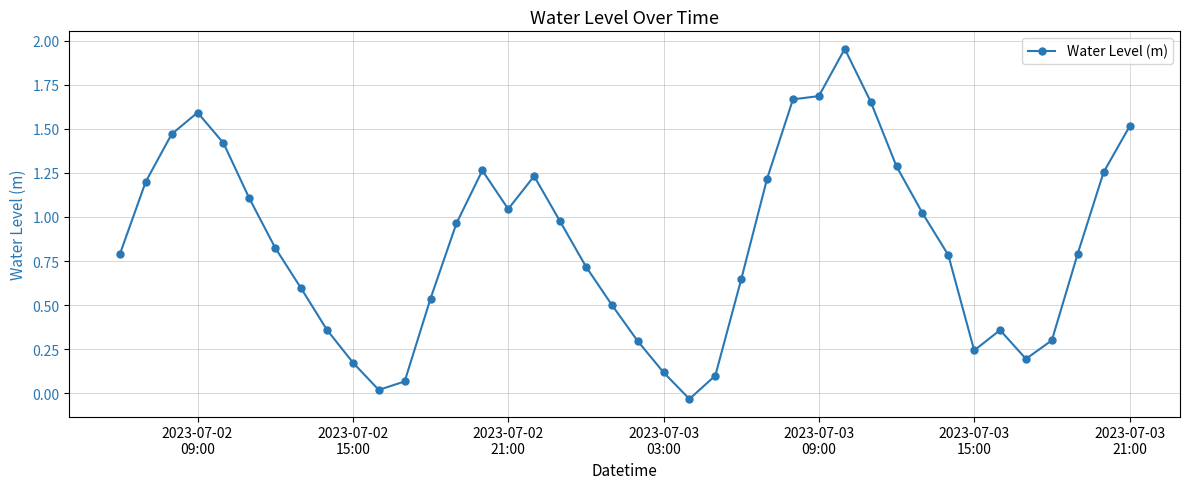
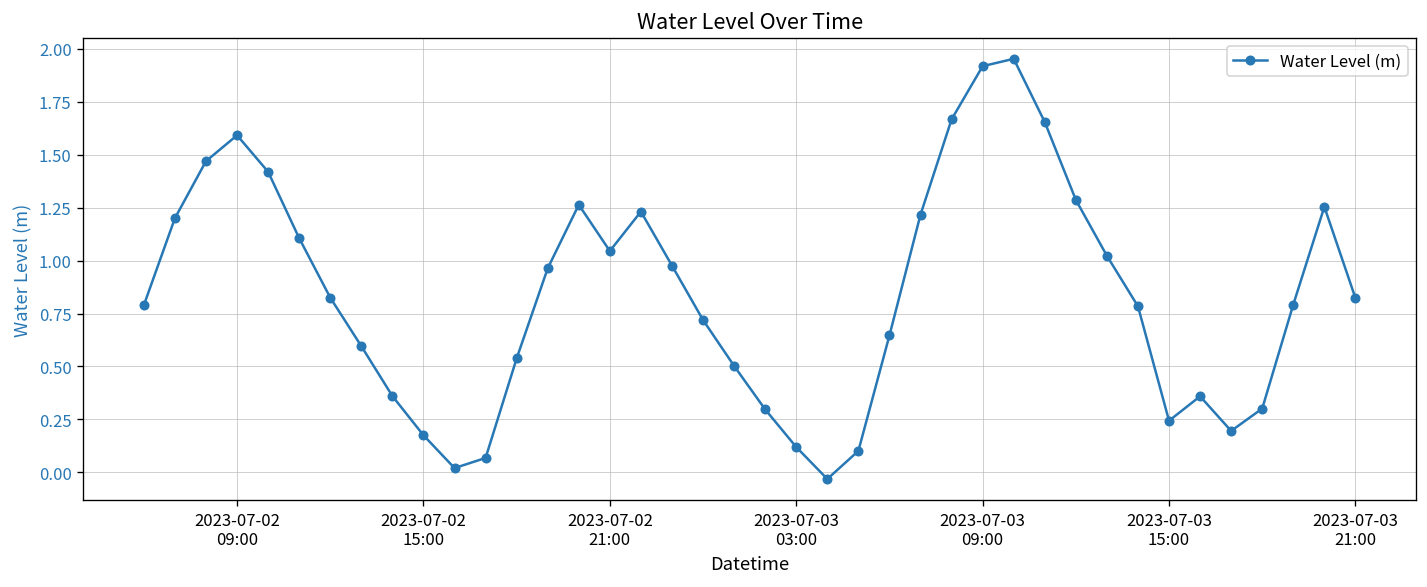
2023-07-03 09:00: 1.69 -> 1.92
2023-07-03 21:00: 1.51 -> 0.82
